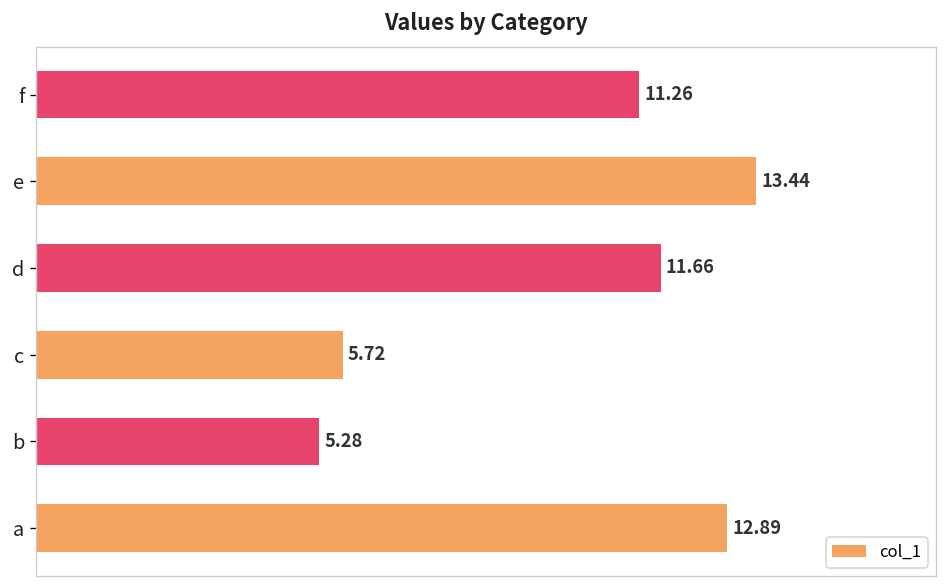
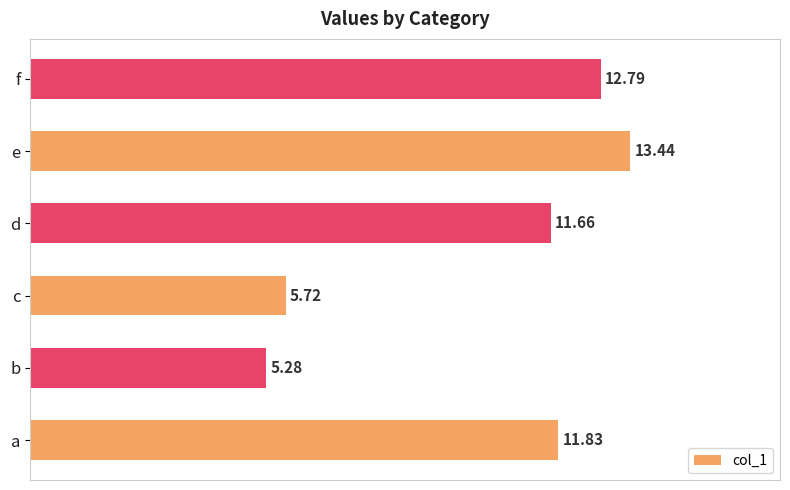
f: 11.26 -> 12.79
a: 12.89 -> 11.83
